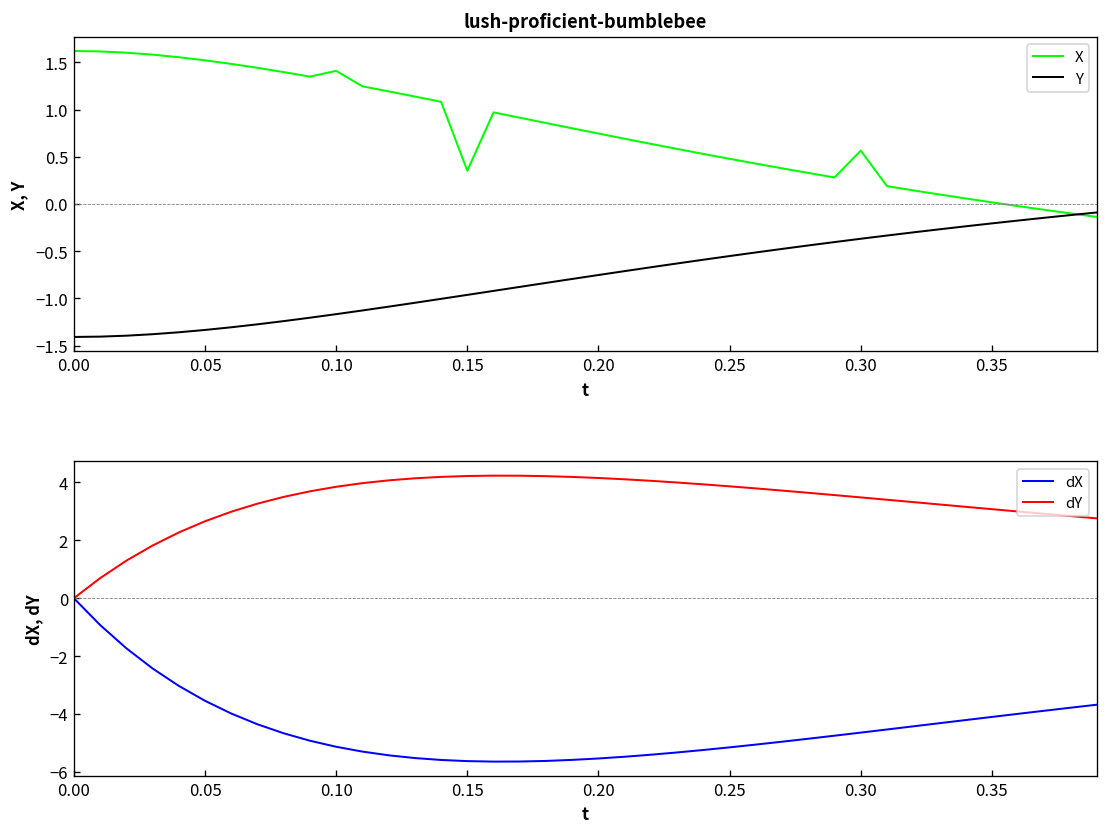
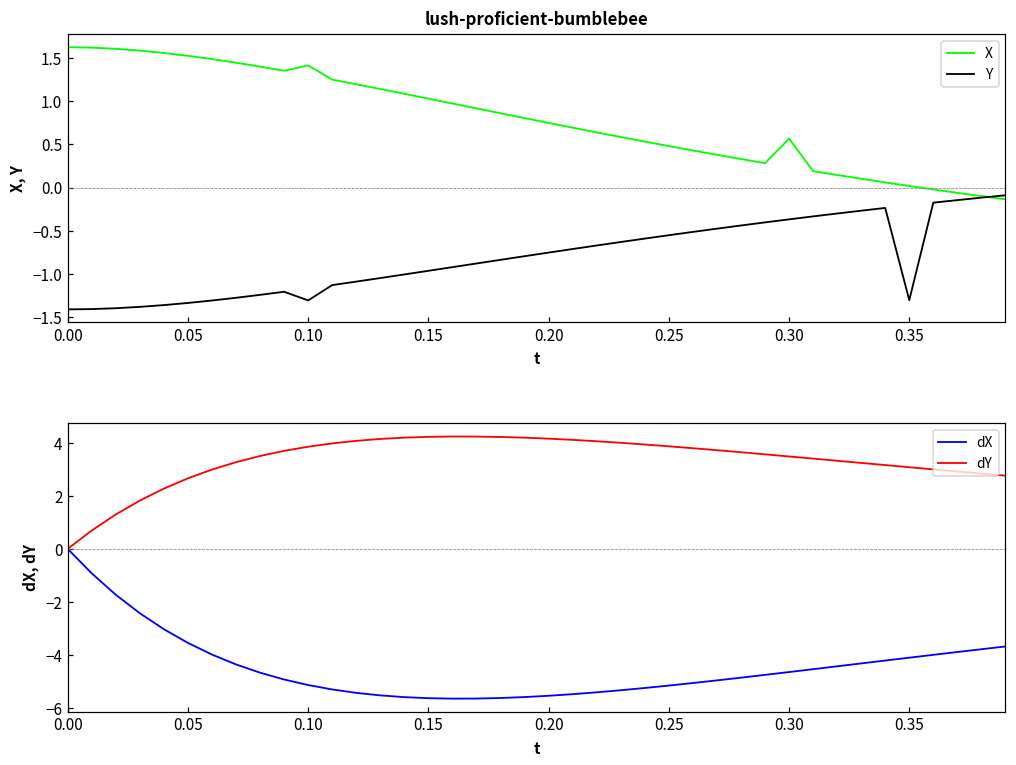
lush-proficient-bumblebee, Y, 0.10: -1.2 -> -1.3
lush-proficient-bumblebee, X, 0.15: 0.4 -> 1.0
lush-proficient-bumblebee, Y, 0.35: -0.2 -> -1.3
